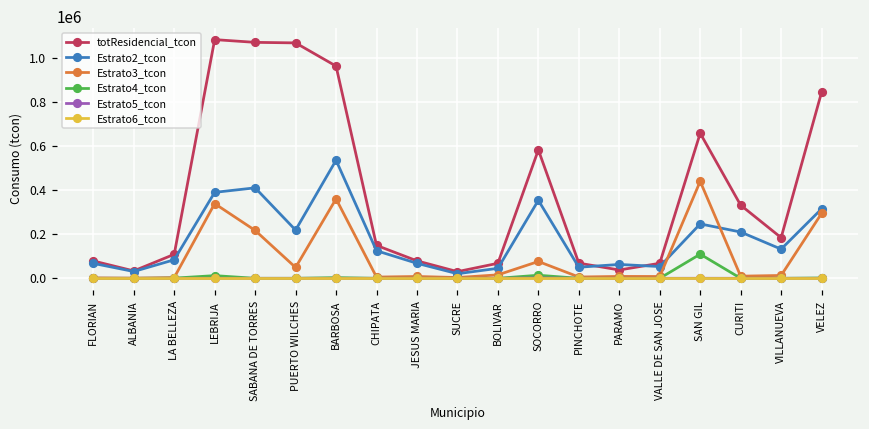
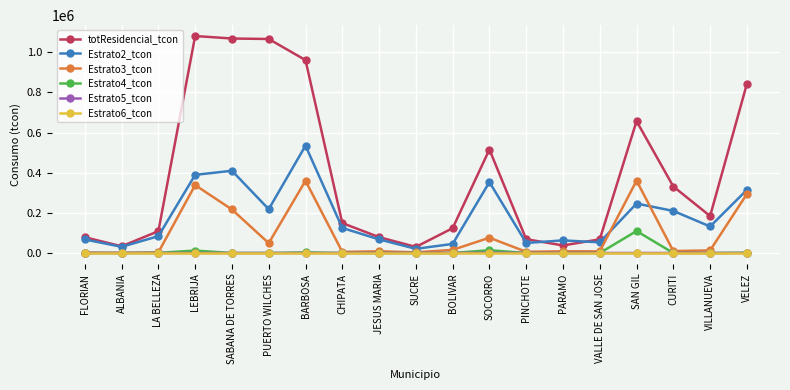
totResidencial_tcon, BOLIVAR: 70000 -> 120000
totResidencial_tcon, SOCORRO: 580000 -> 520000
Estrato3_tcon, SAN GIL: 440000 -> 360000
